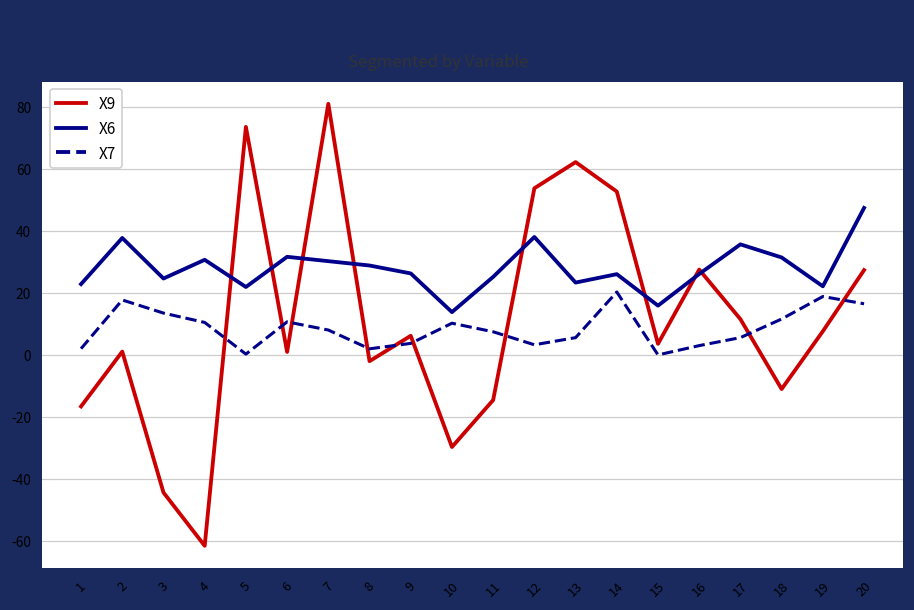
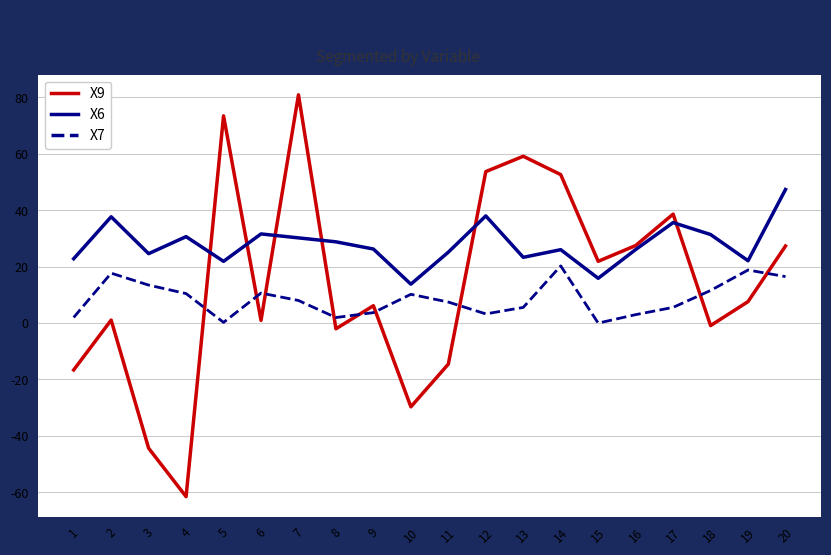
X9, 13: 62 -> 59
X9, 15: 4 -> 22
X9, 17: 12 -> 39
X9, 18: -11 -> -1
